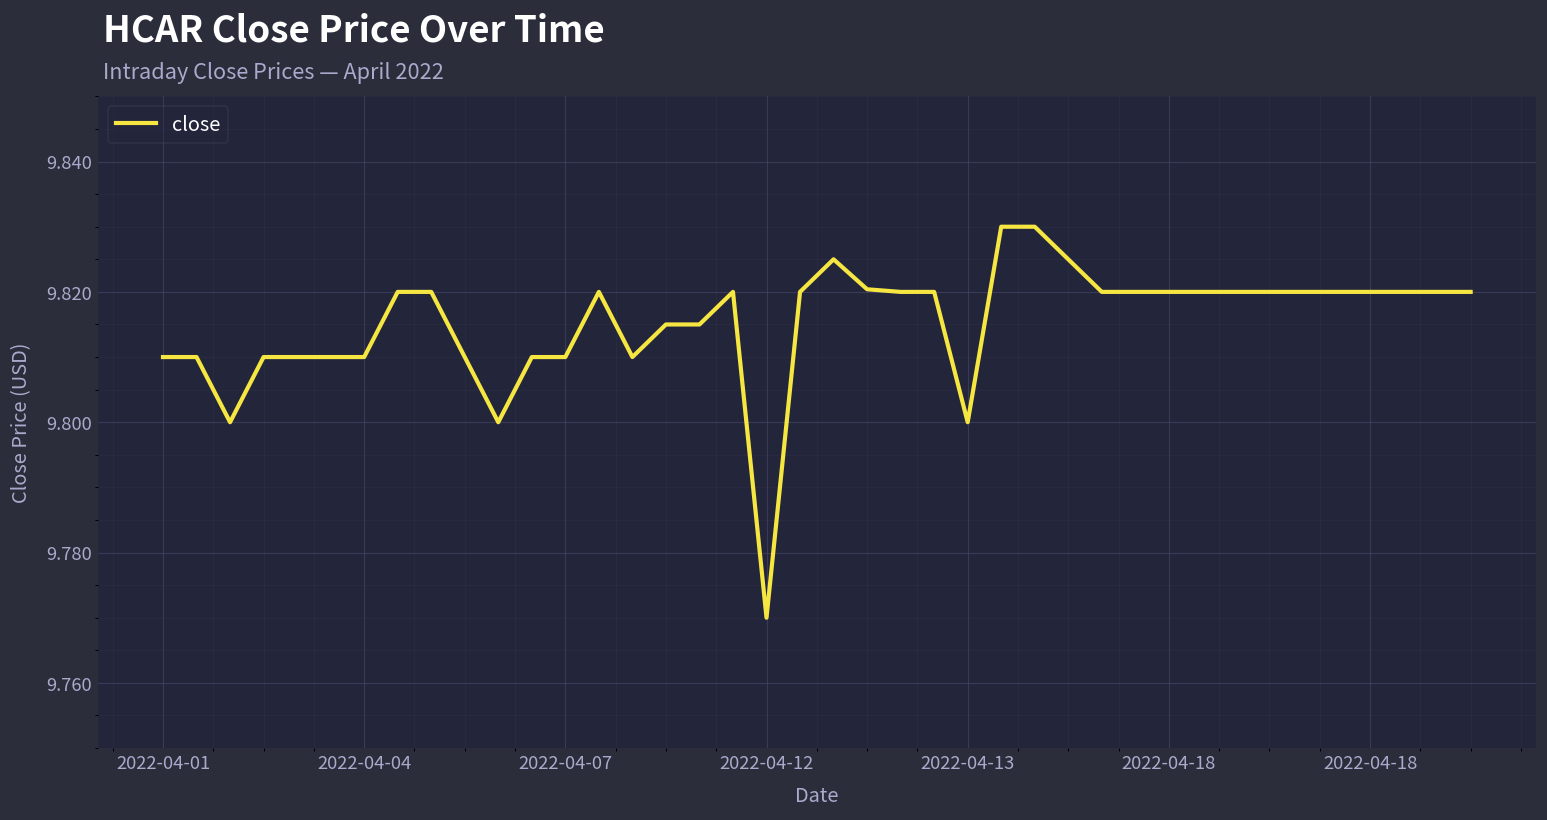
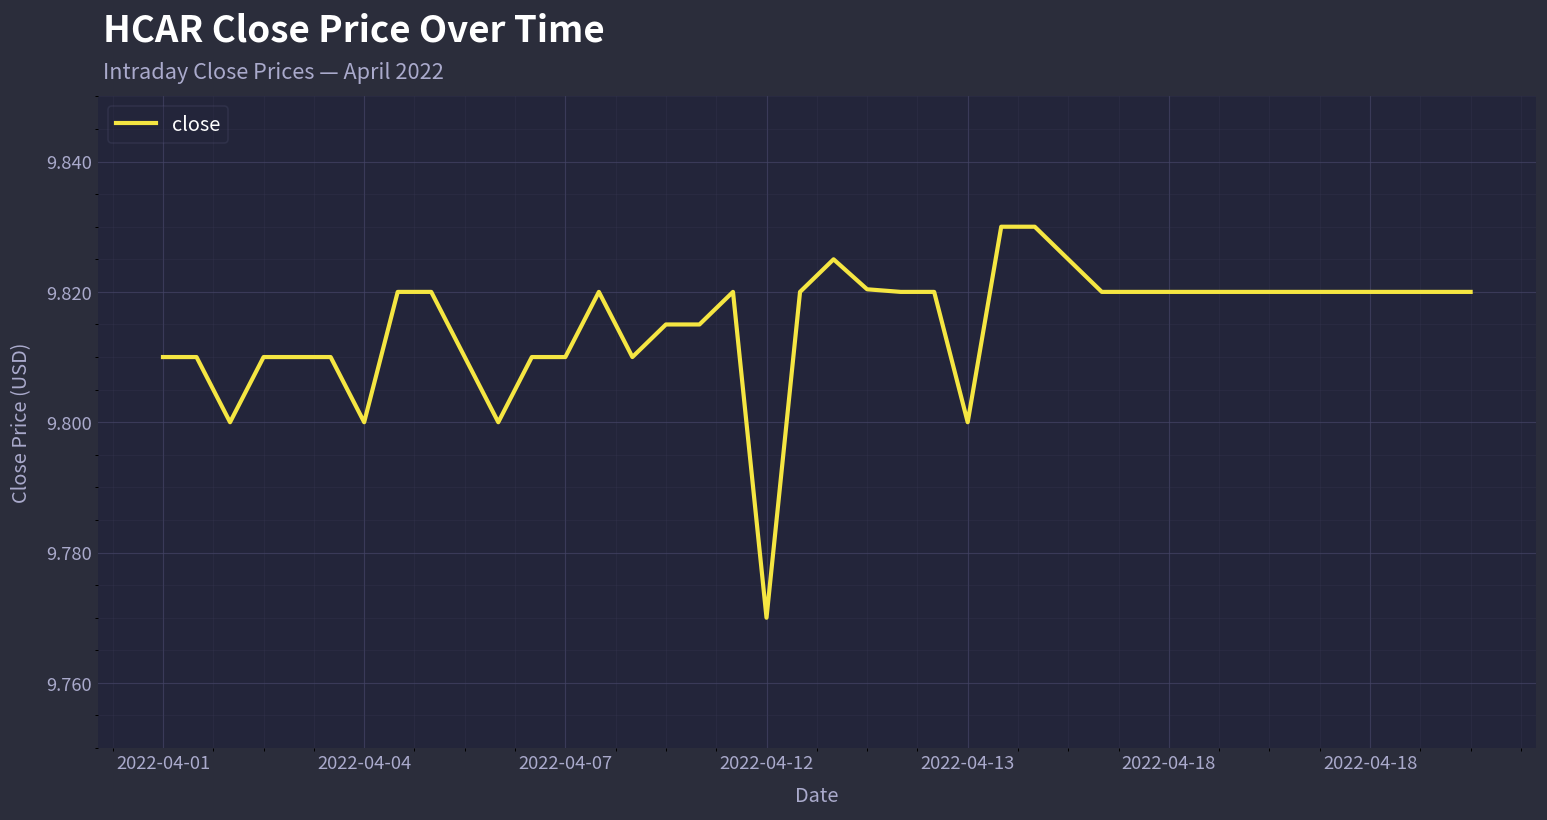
2022-04-04: 9.81 -> 9.80
